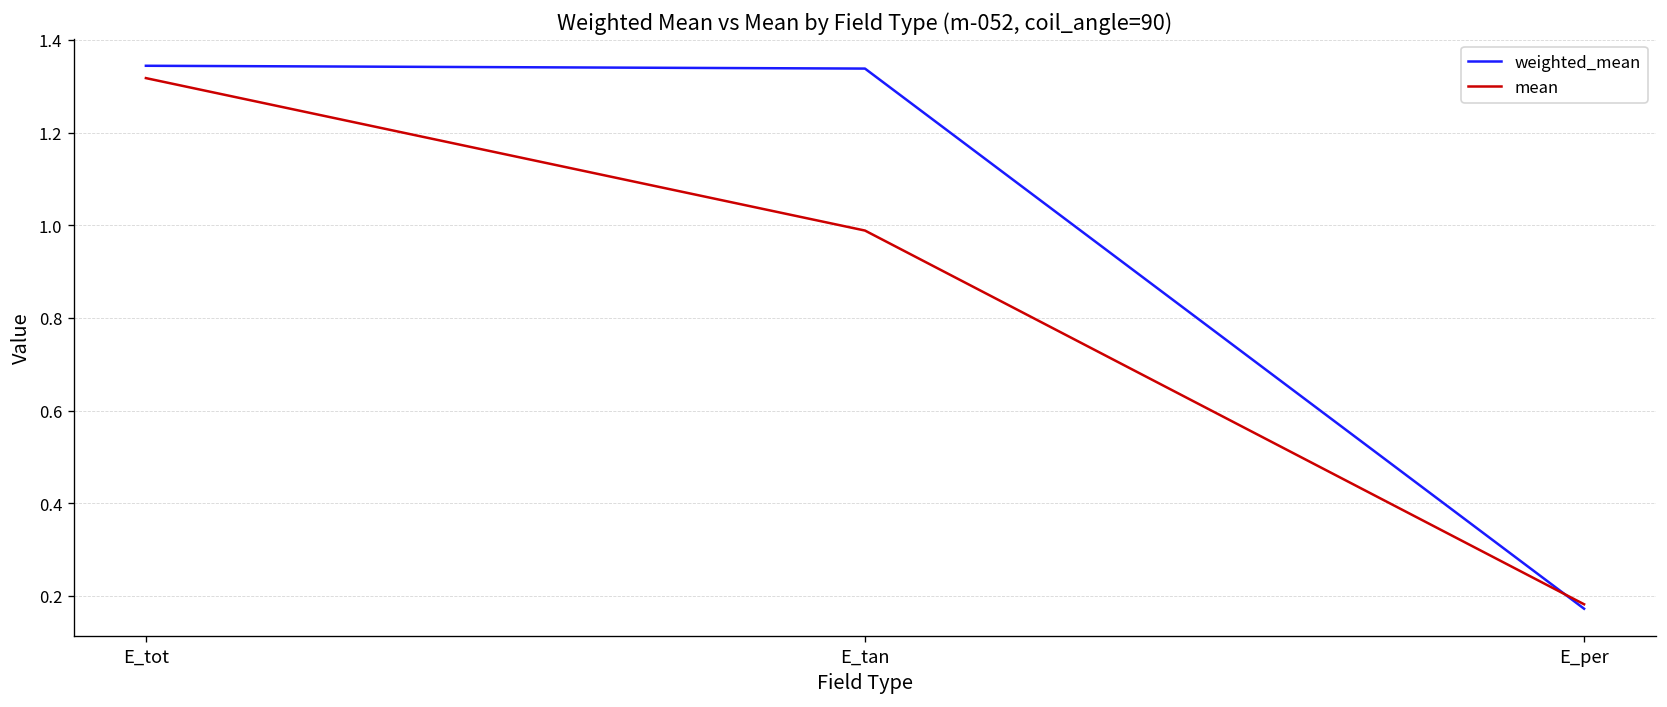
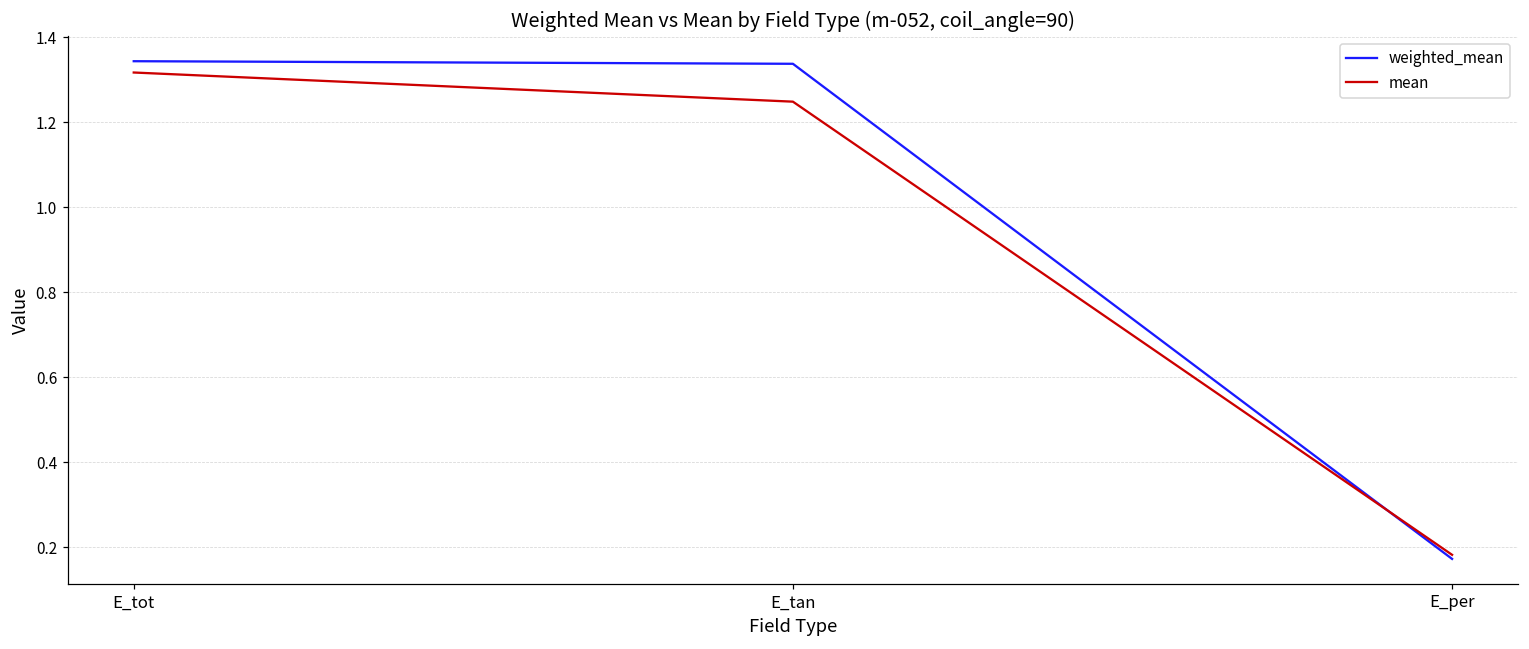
mean, E_tan: 0.99 -> 1.25
